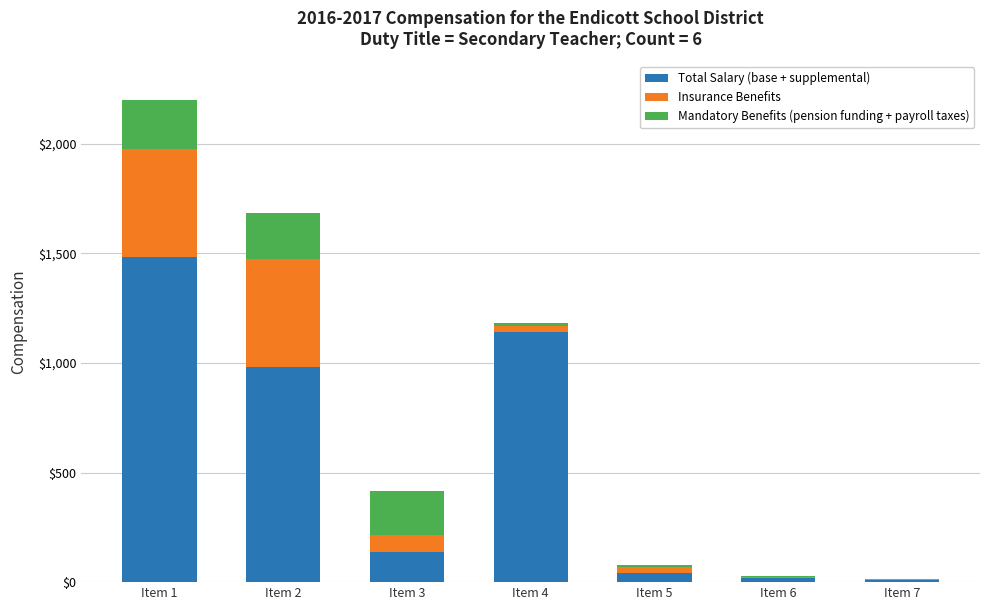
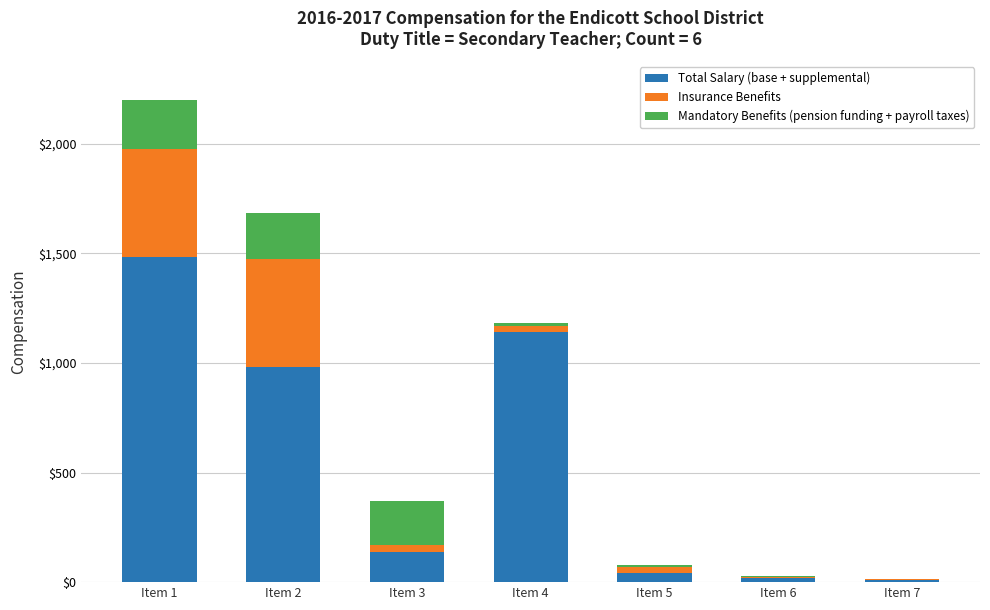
Insurance Benefits, Item 3: $80 -> $30
